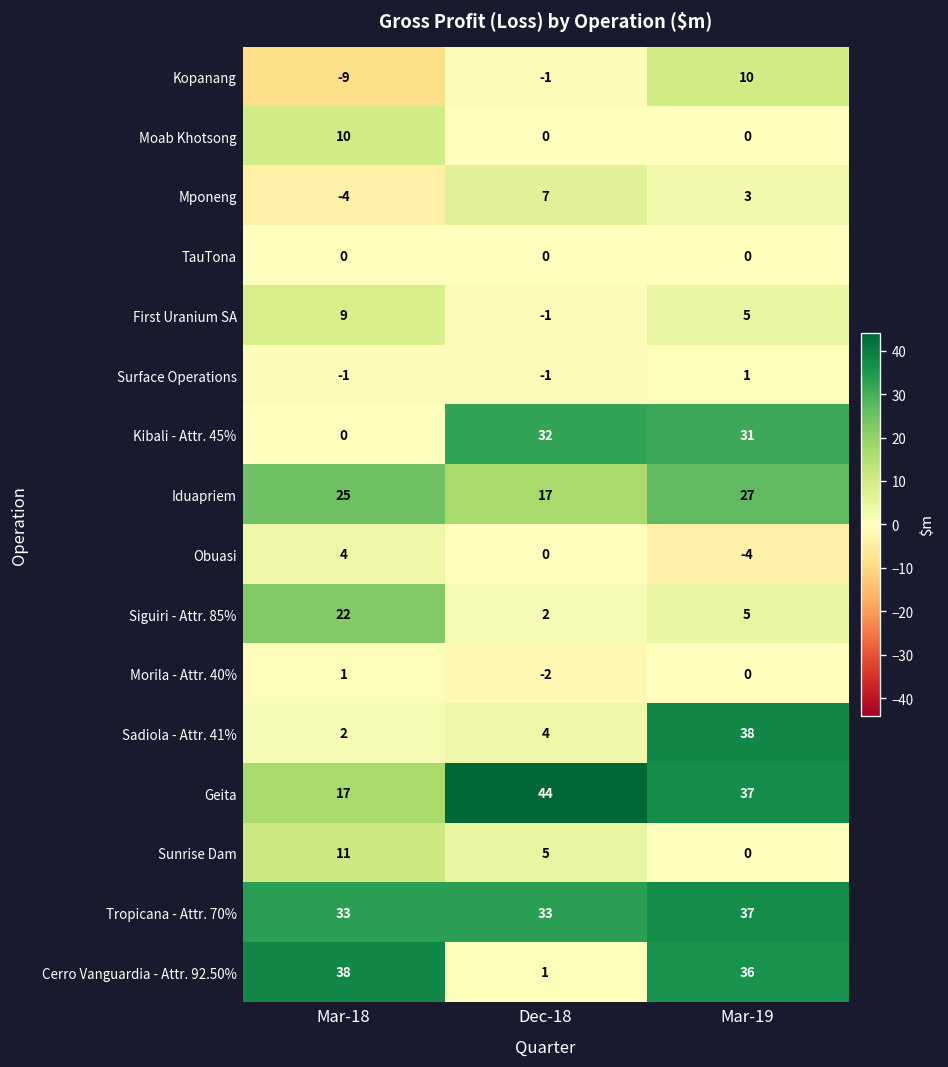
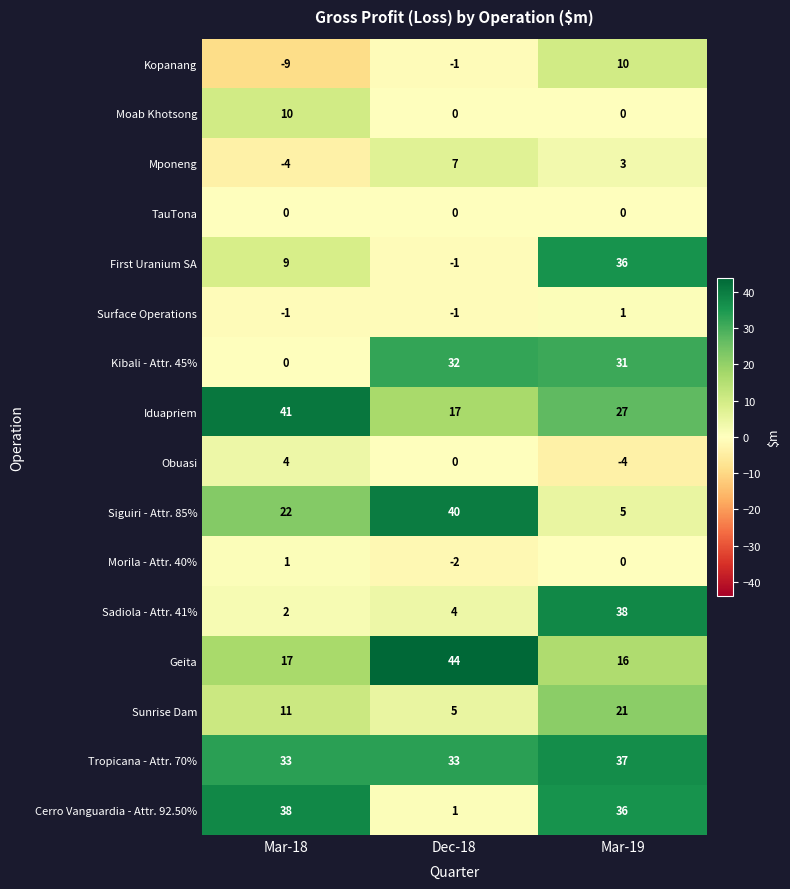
First Uranium SA, Mar-19: 5 -> 36
Iduapriem, Mar-18: 25 -> 41
Siguiri - Attr. 85%, Dec-18: 2 -> 40
Geita, Mar-19: 37 -> 16
Sunrise Dam, Mar-19: 0 -> 21
